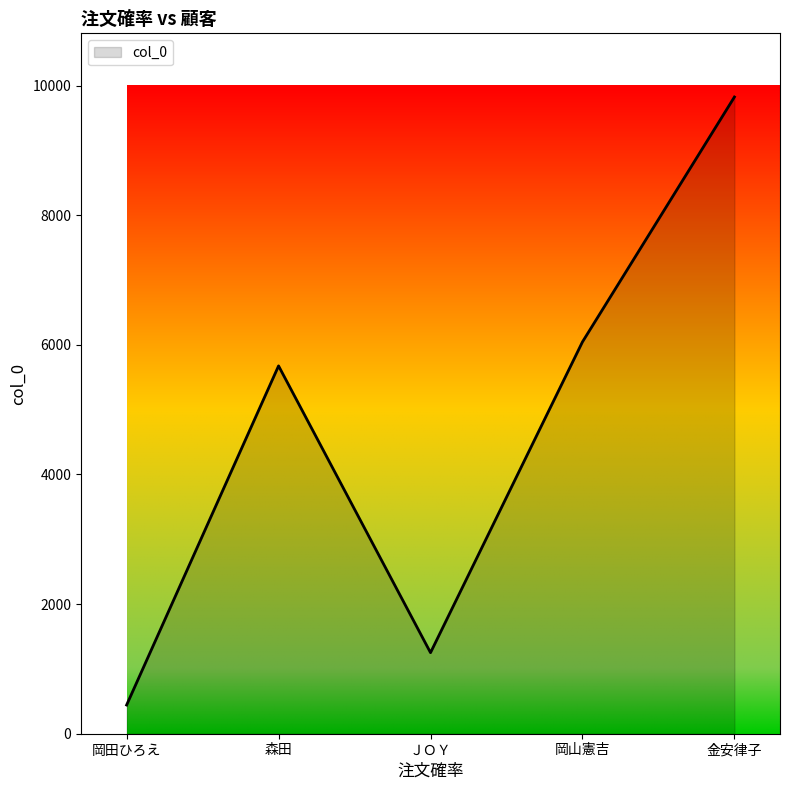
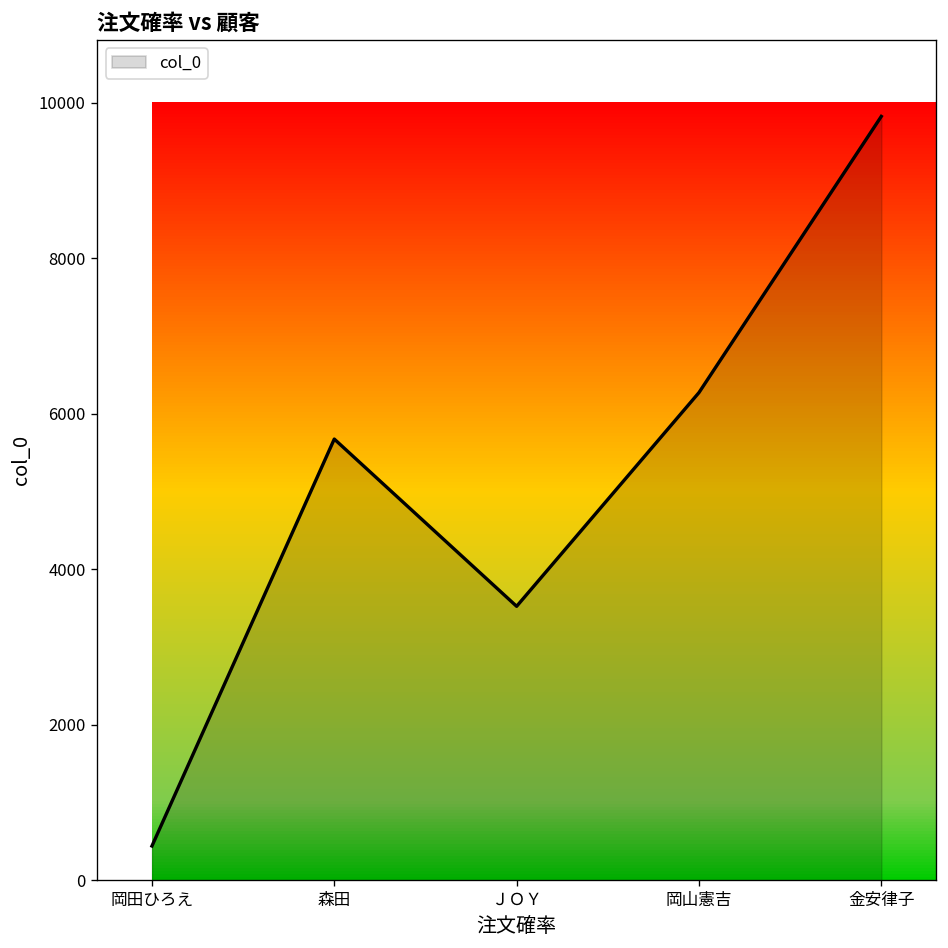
ＪＯＹ: 1300 -> 3500
岡山憲吉: 6000 -> 6300
